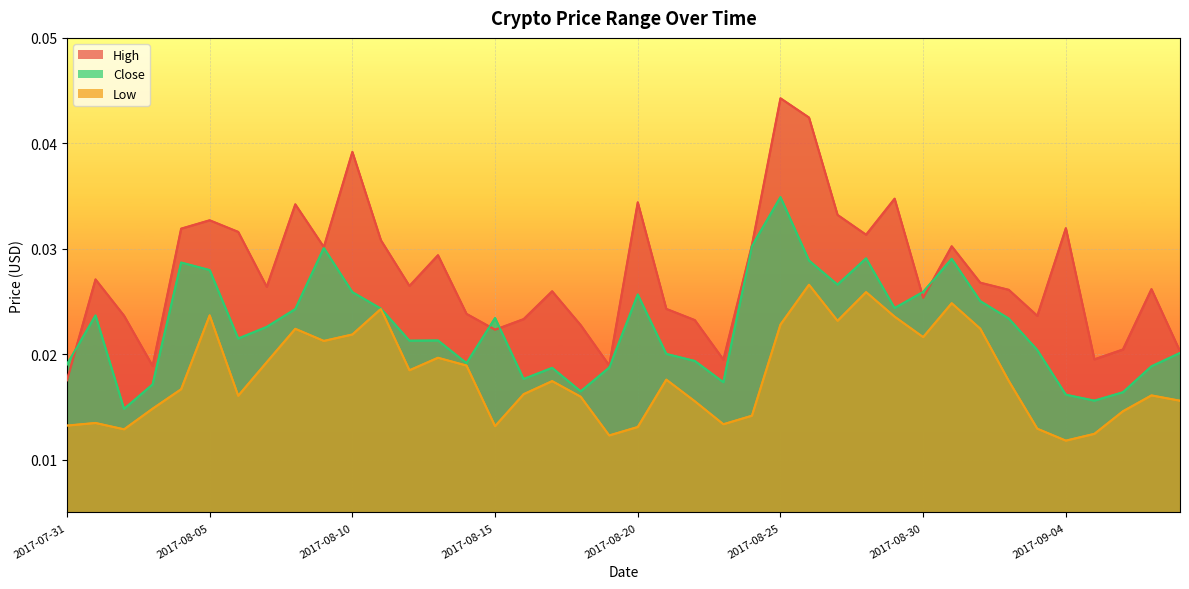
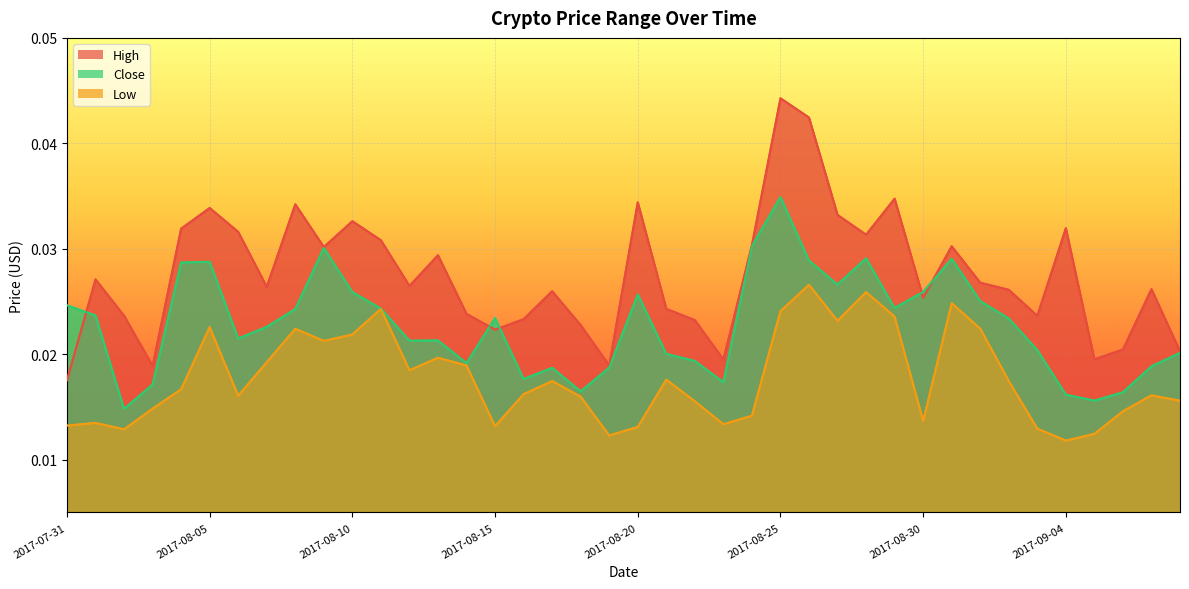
Close, 2017-07-31: 0.0190 -> 0.0246
High, 2017-08-05: 0.0327 -> 0.0339
Close, 2017-08-05: 0.0280 -> 0.0288
Low, 2017-08-05: 0.0237 -> 0.0226
High, 2017-08-10: 0.0392 -> 0.0326
Low, 2017-08-25: 0.0228 -> 0.0241
Low, 2017-08-30: 0.0216 -> 0.0137
